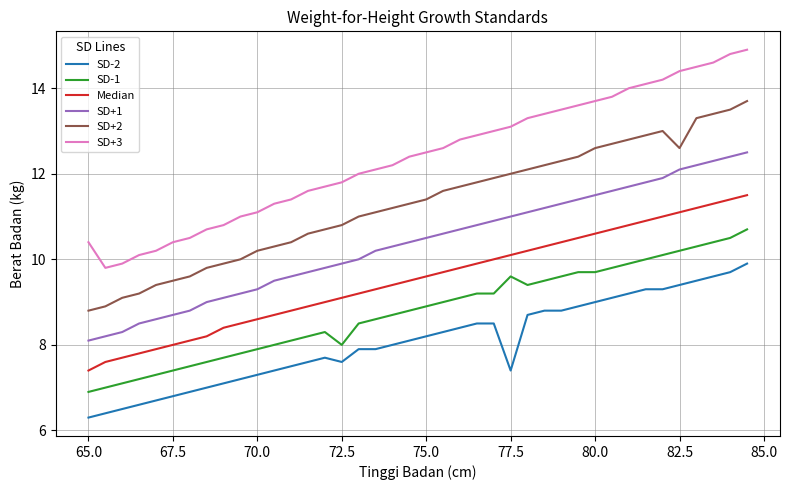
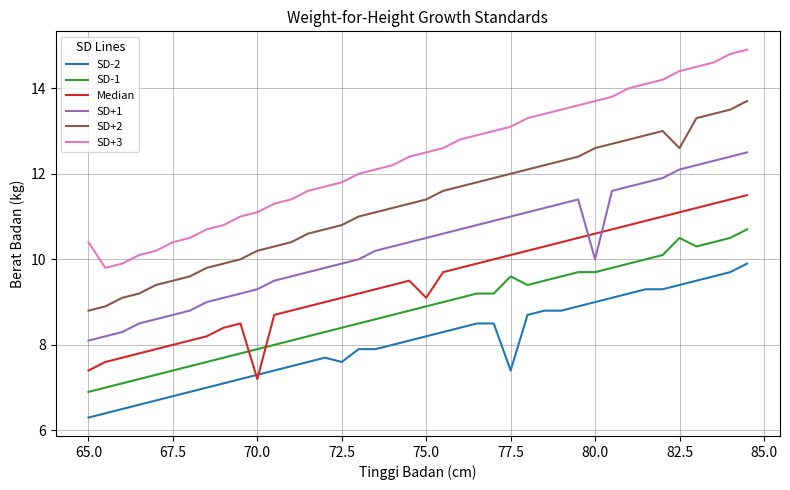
Median, 70.0: 8.6 -> 7.2
SD-1, 72.5: 8.0 -> 8.4
Median, 75.0: 9.6 -> 9.1
SD+1, 80.0: 11.5 -> 10.0
SD-1, 82.5: 10.2 -> 10.5
